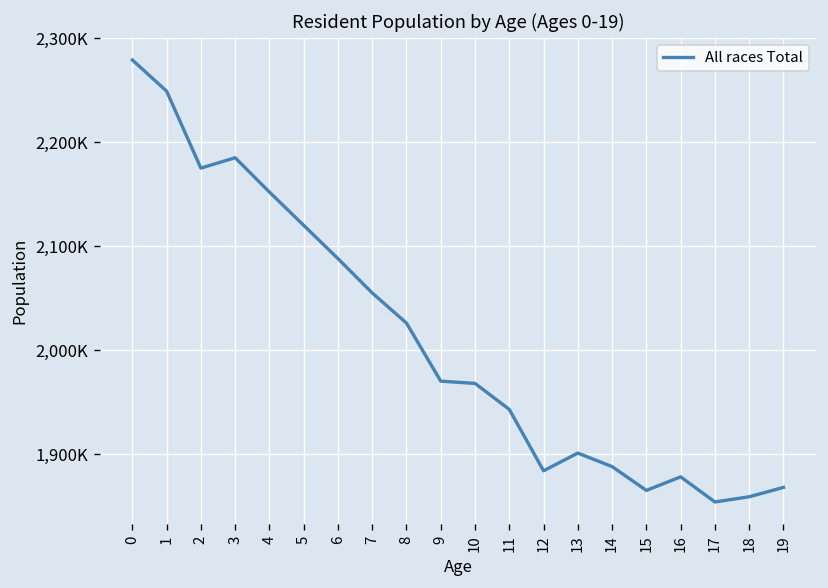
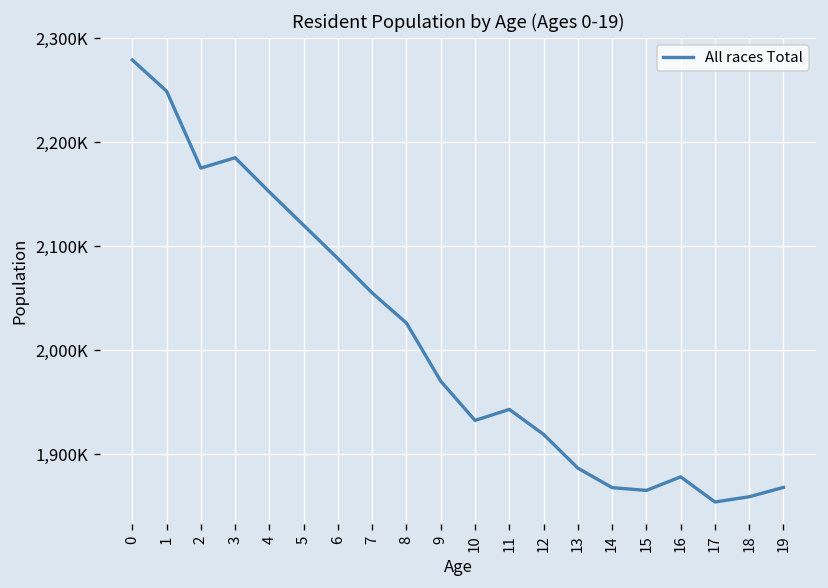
10: 1,970,000 -> 1,930,000
12: 1,880,000 -> 1,920,000
13: 1,900,000 -> 1,890,000
14: 1,890,000 -> 1,870,000
